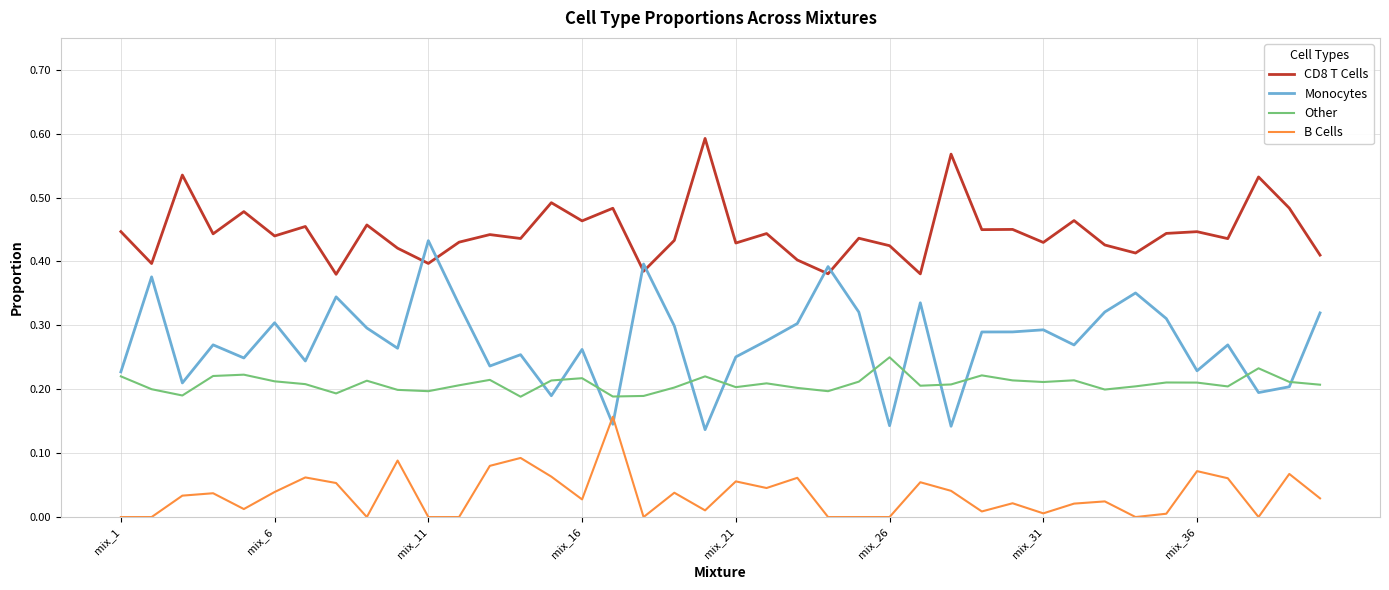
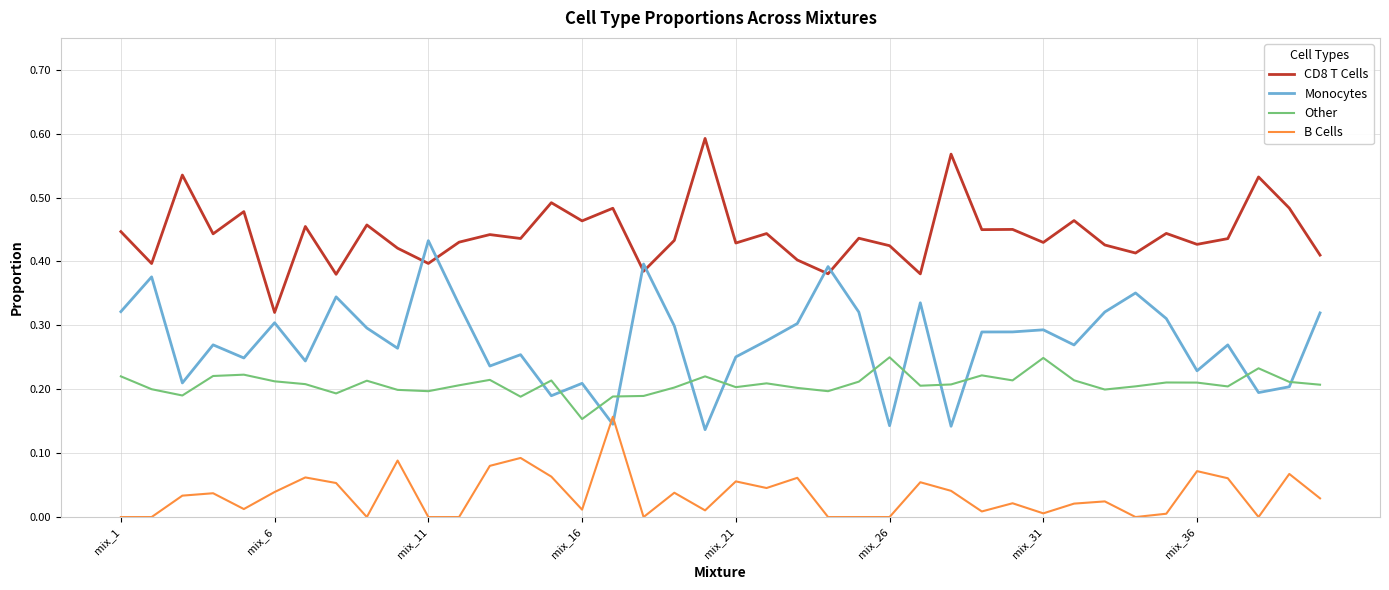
Monocytes, mix_1: 0.23 -> 0.32
CD8 T Cells, mix_6: 0.44 -> 0.32
Monocytes, mix_16: 0.26 -> 0.21
Other, mix_16: 0.22 -> 0.15
B Cells, mix_16: 0.03 -> 0.01
Other, mix_31: 0.21 -> 0.25
CD8 T Cells, mix_36: 0.45 -> 0.43
